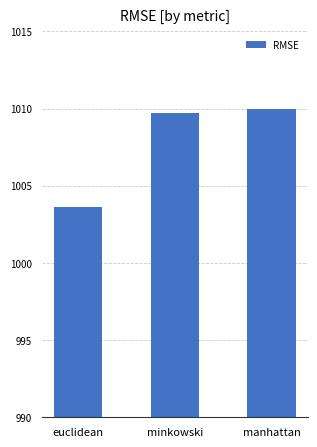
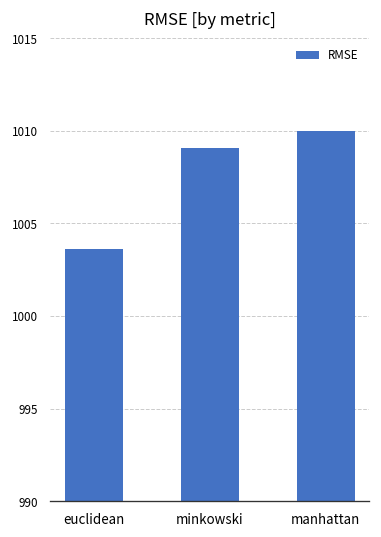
minkowski: 1009.7 -> 1009.1
